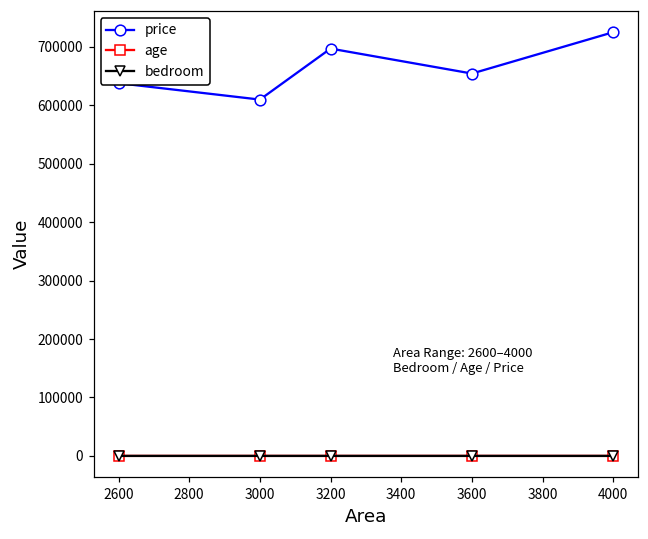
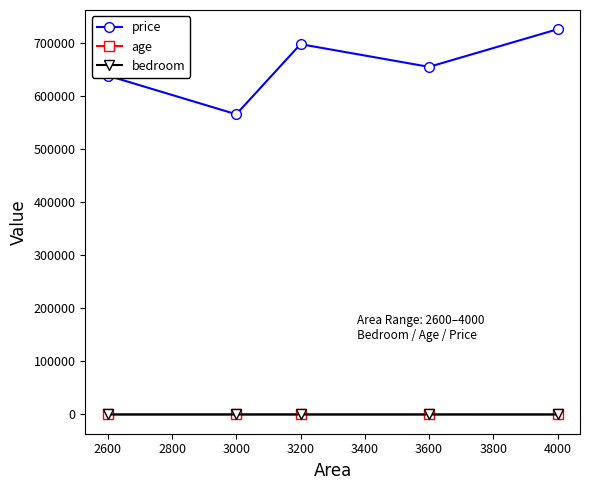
price, 3000: 610000 -> 570000
